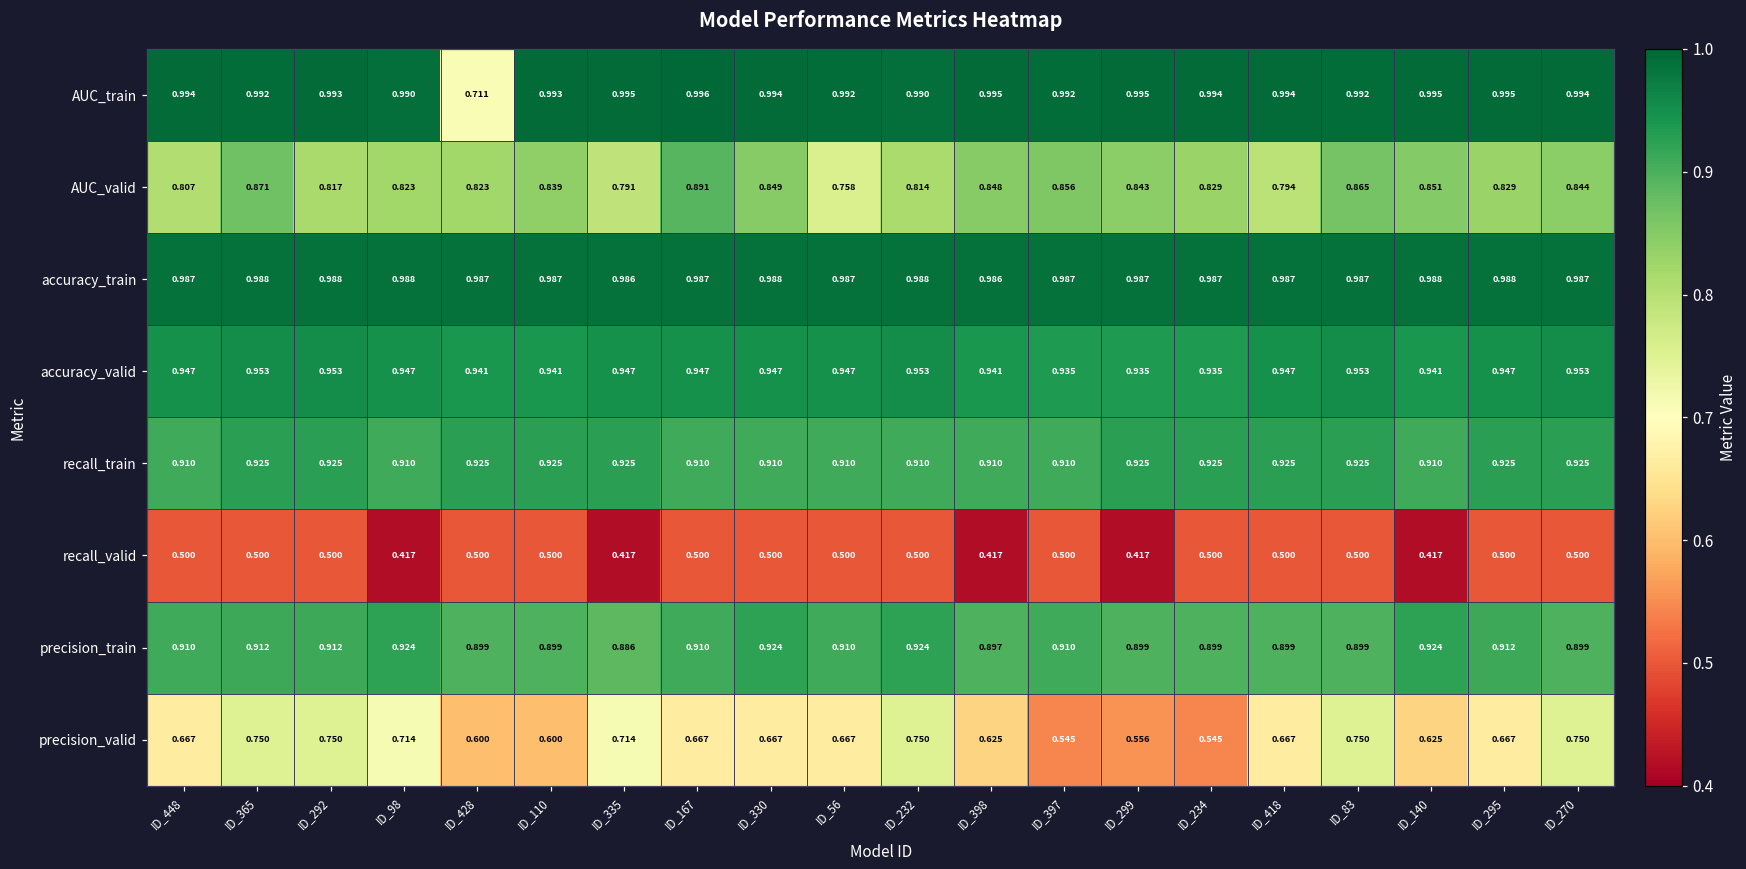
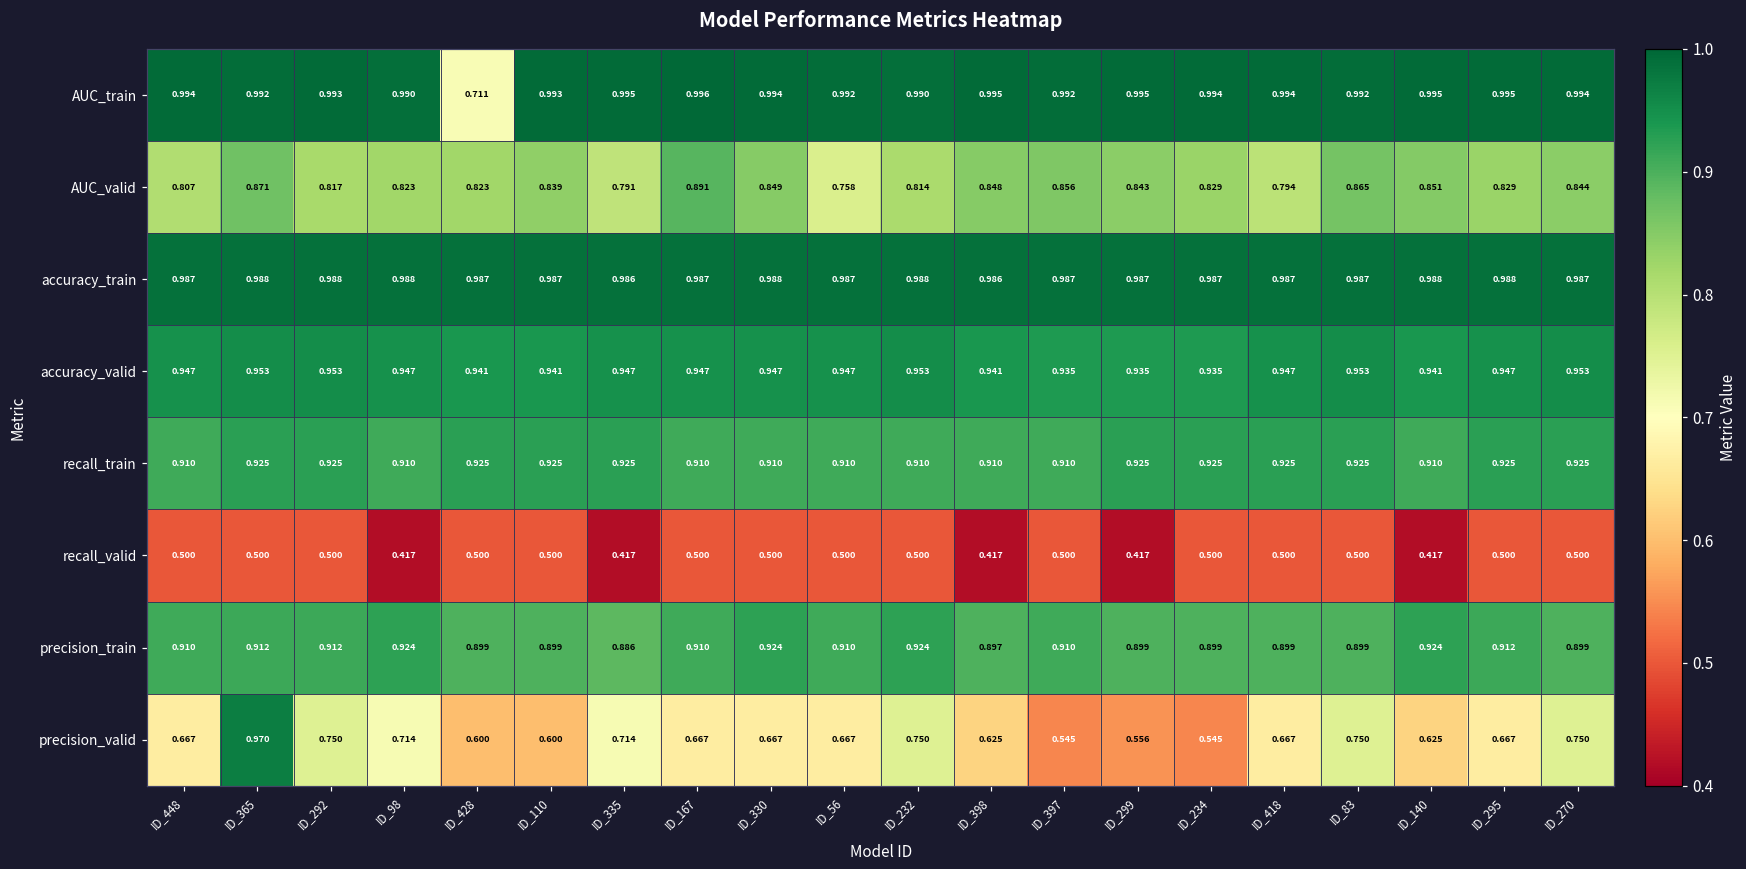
precision_valid, ID_365: 0.750 -> 0.970
